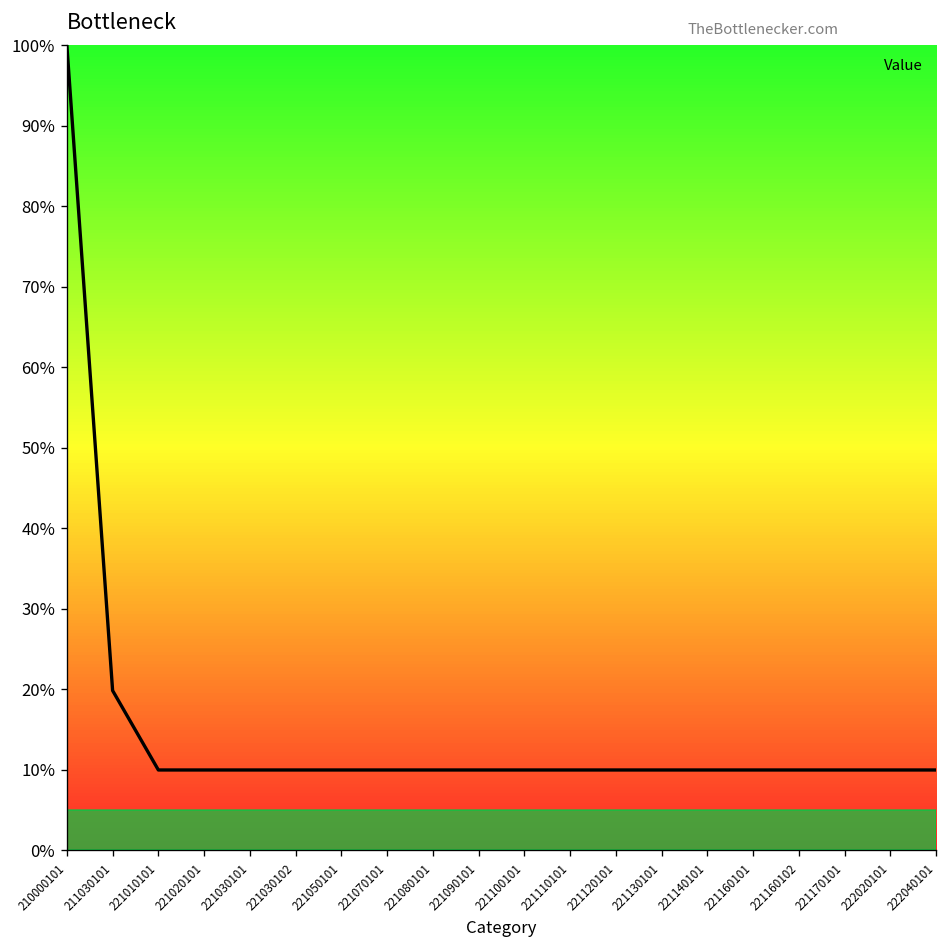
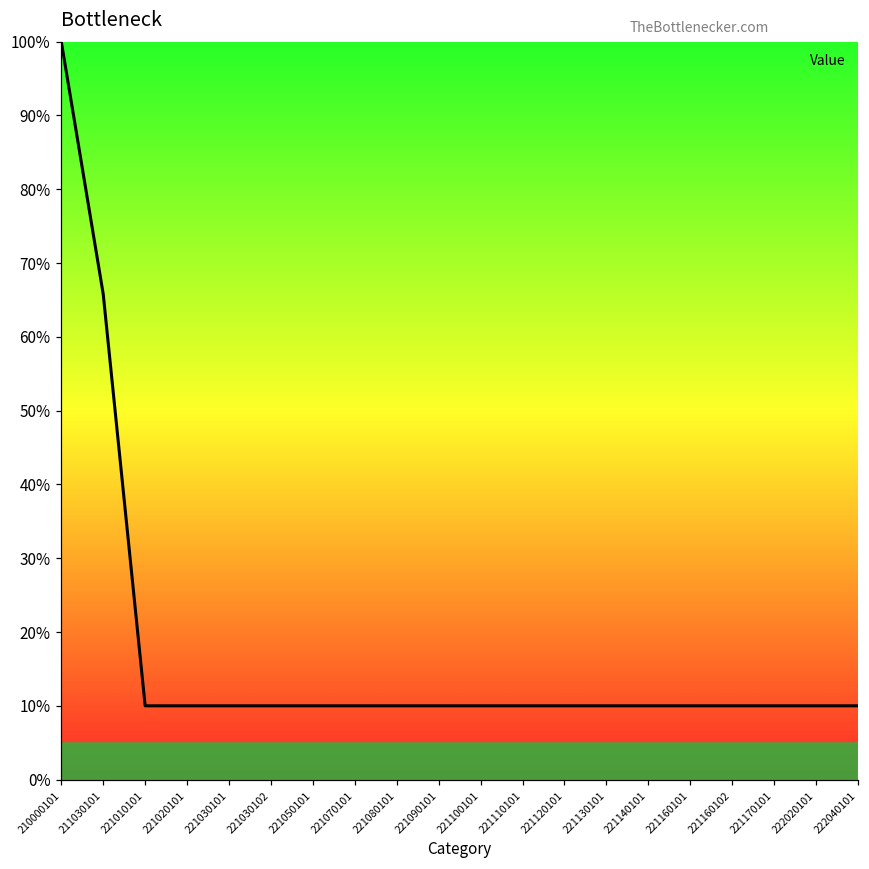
211030101: 20% -> 66%
